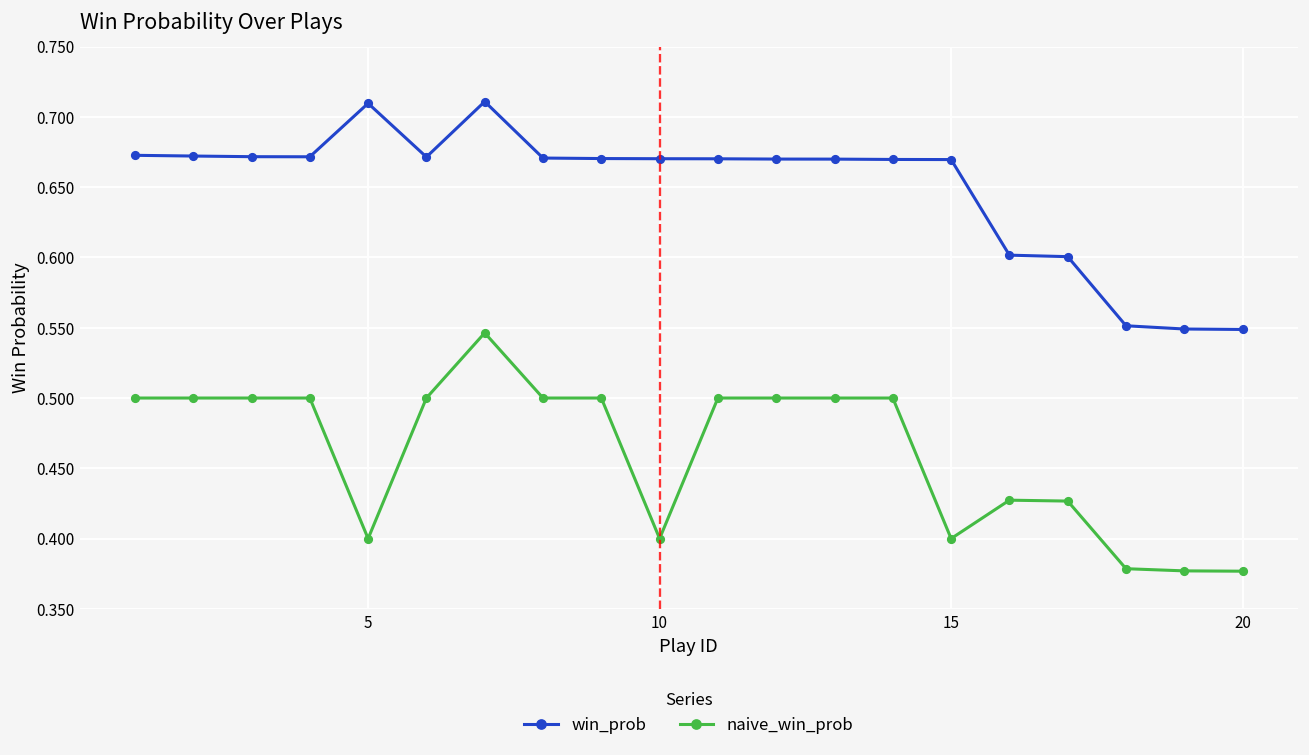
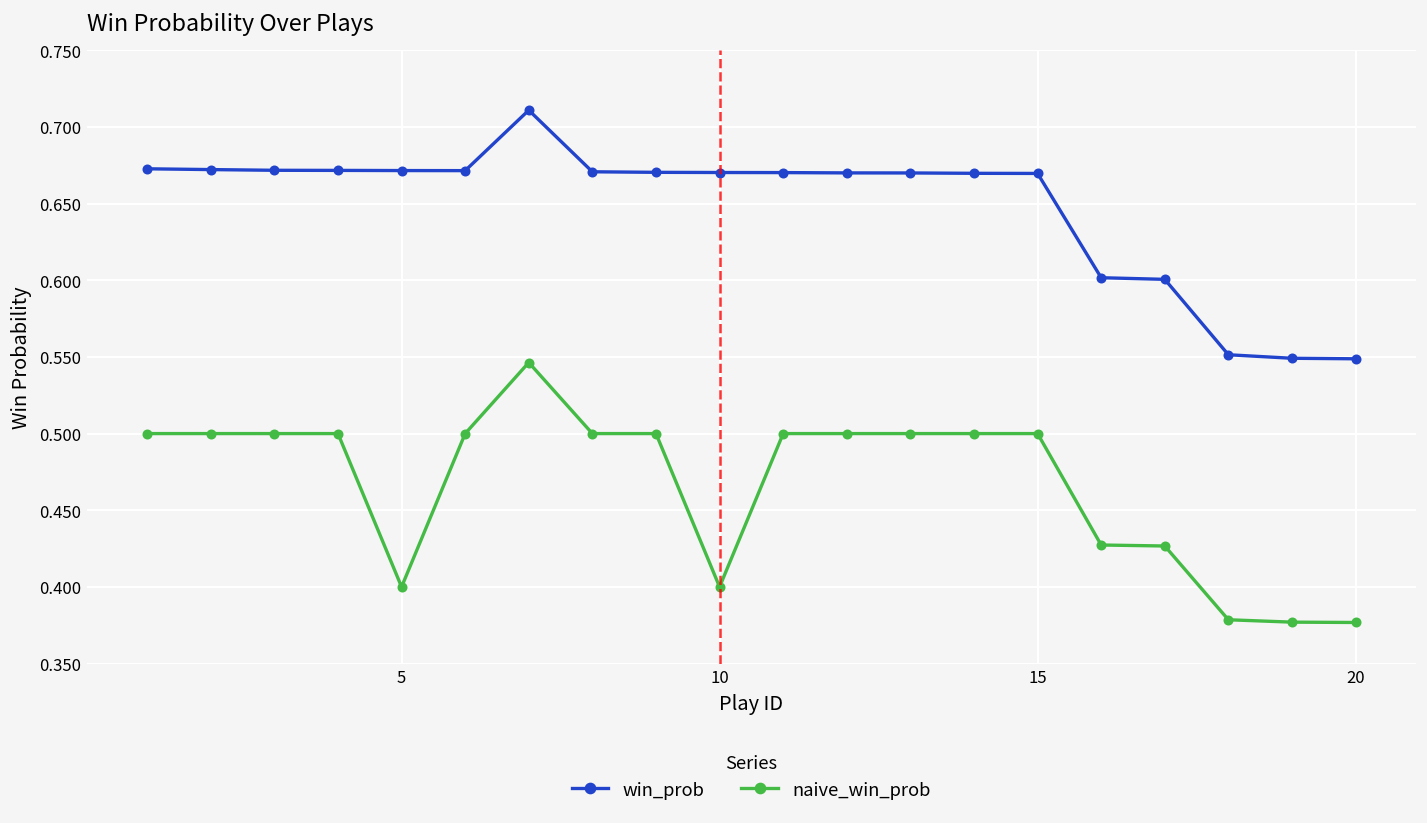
win_prob, 5: 0.710 -> 0.672
naive_win_prob, 15: 0.4 -> 0.5
